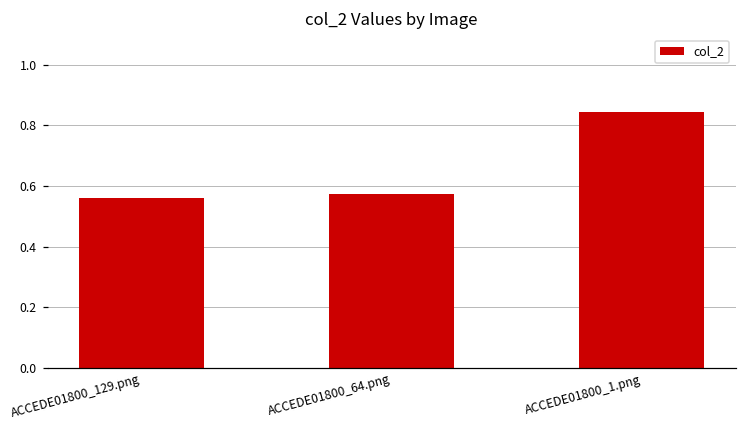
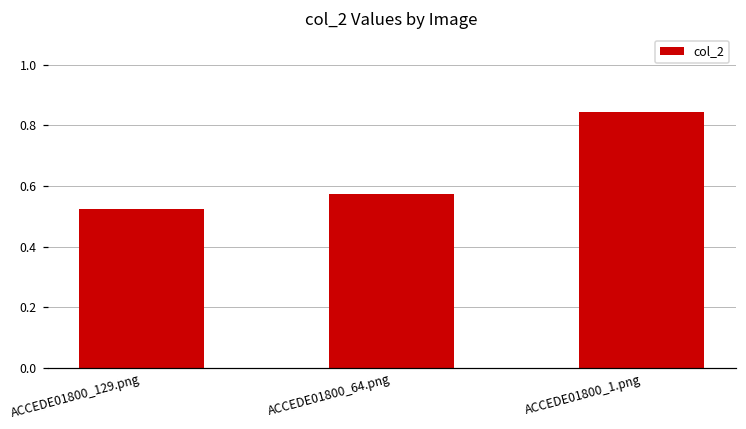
ACCEDE01800_129.png: 0.56 -> 0.53
